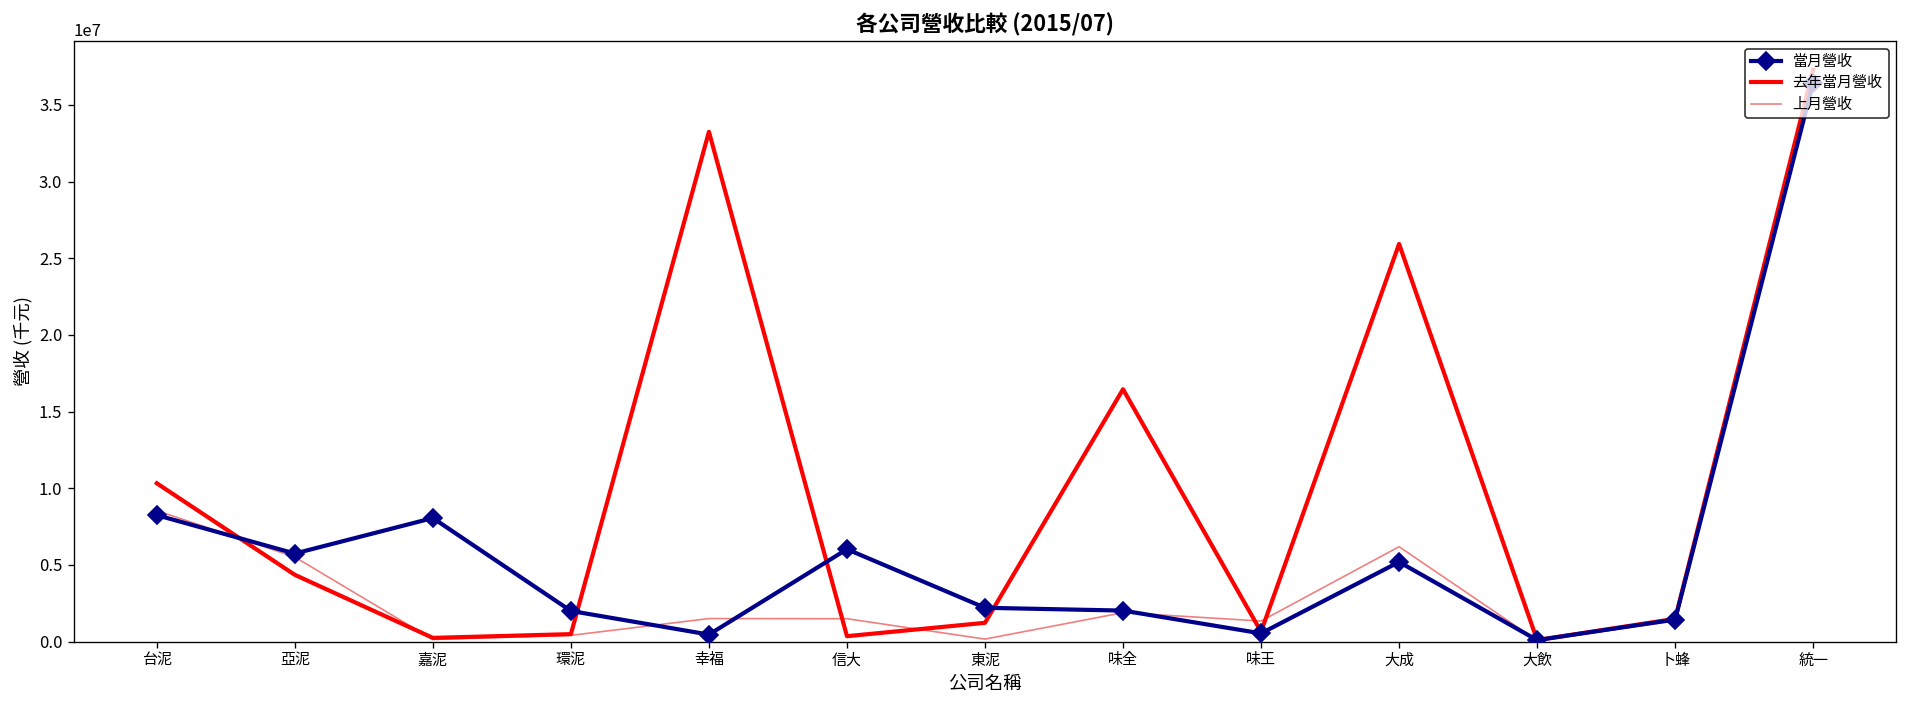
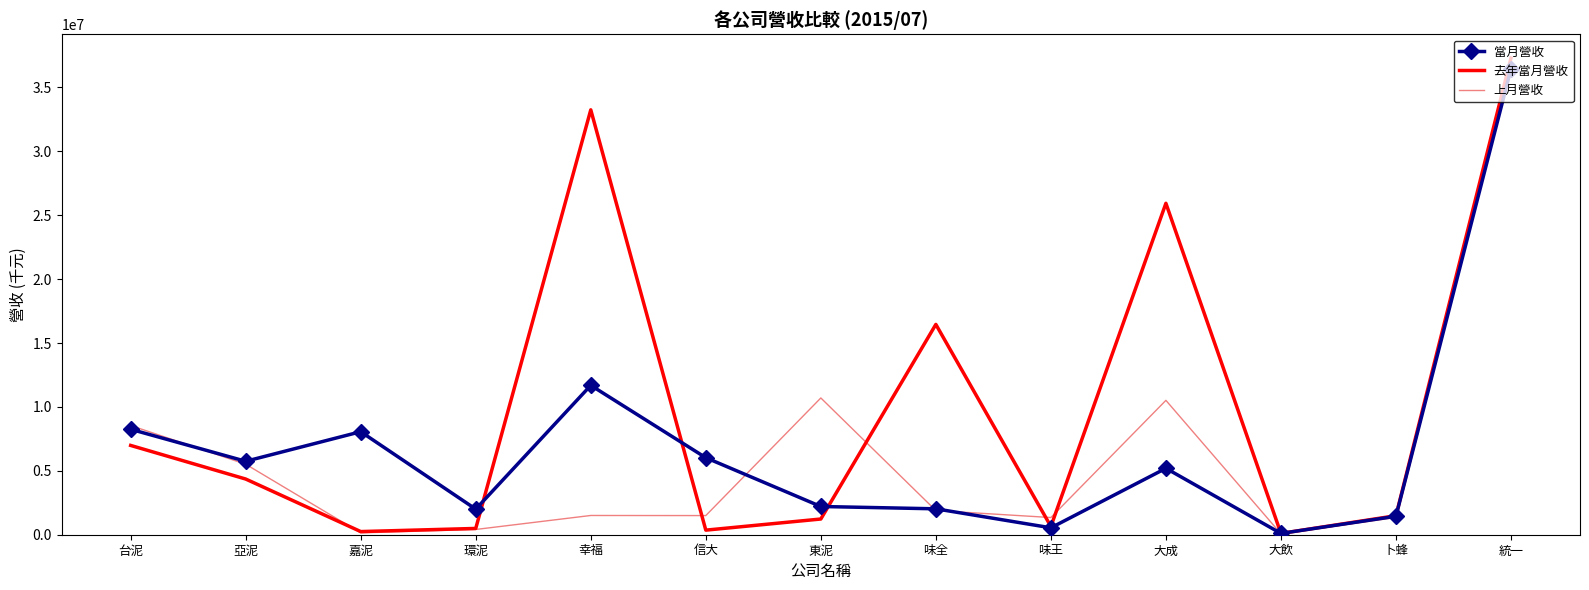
去年當月營收, 台泥: 10300000 -> 7000000
當月營收, 幸福: 500000 -> 11700000
上月營收, 東泥: 200000 -> 10700000
上月營收, 大成: 6200000 -> 10500000
